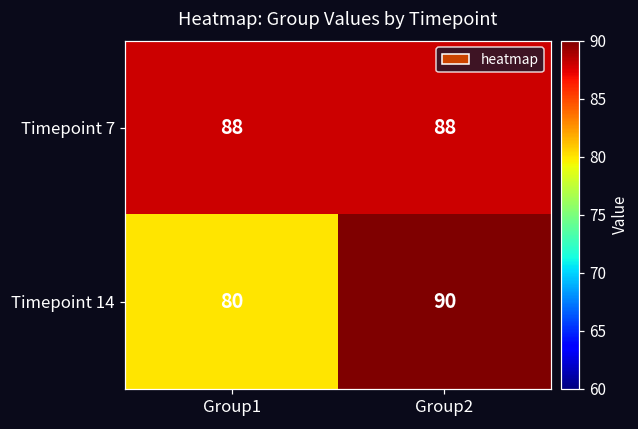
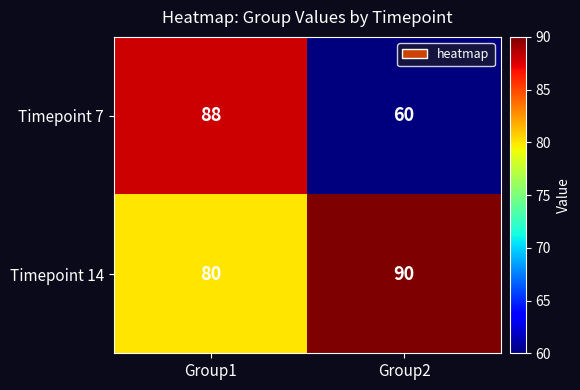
Timepoint 7, Group2: 88 -> 60
